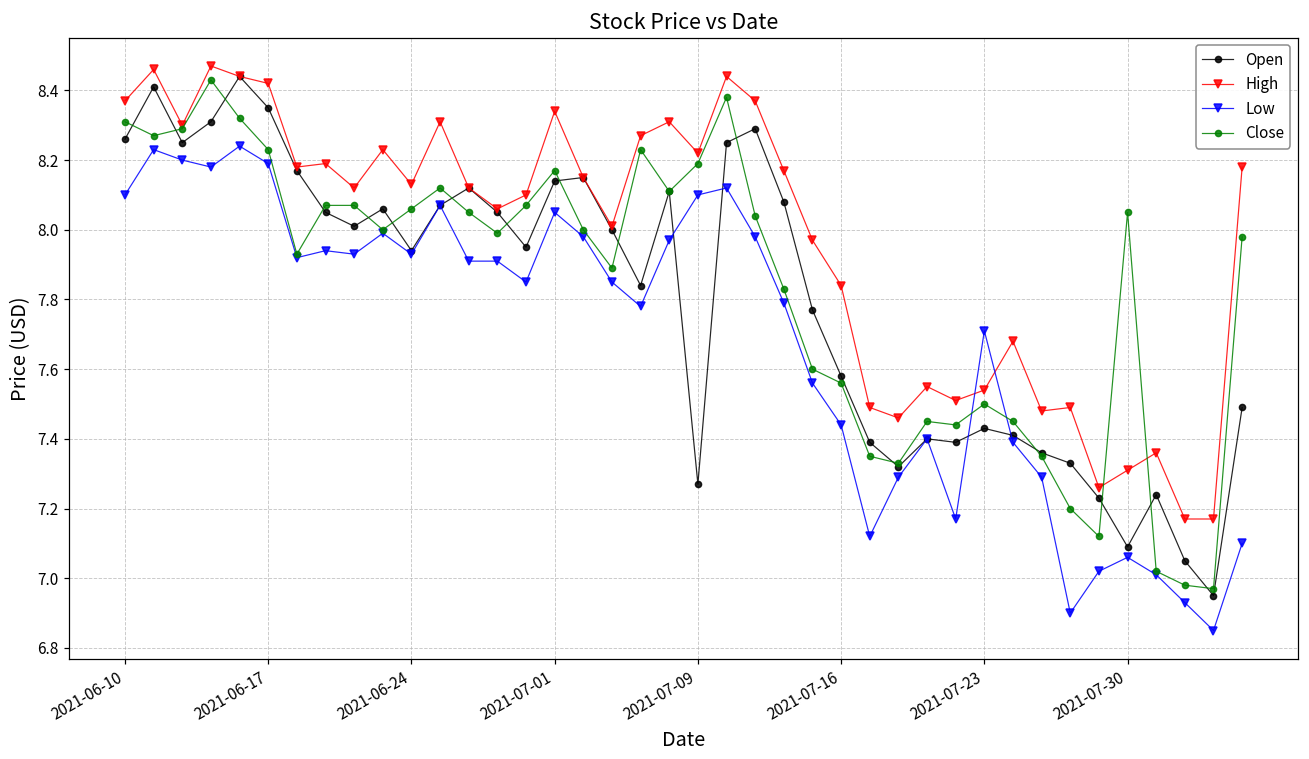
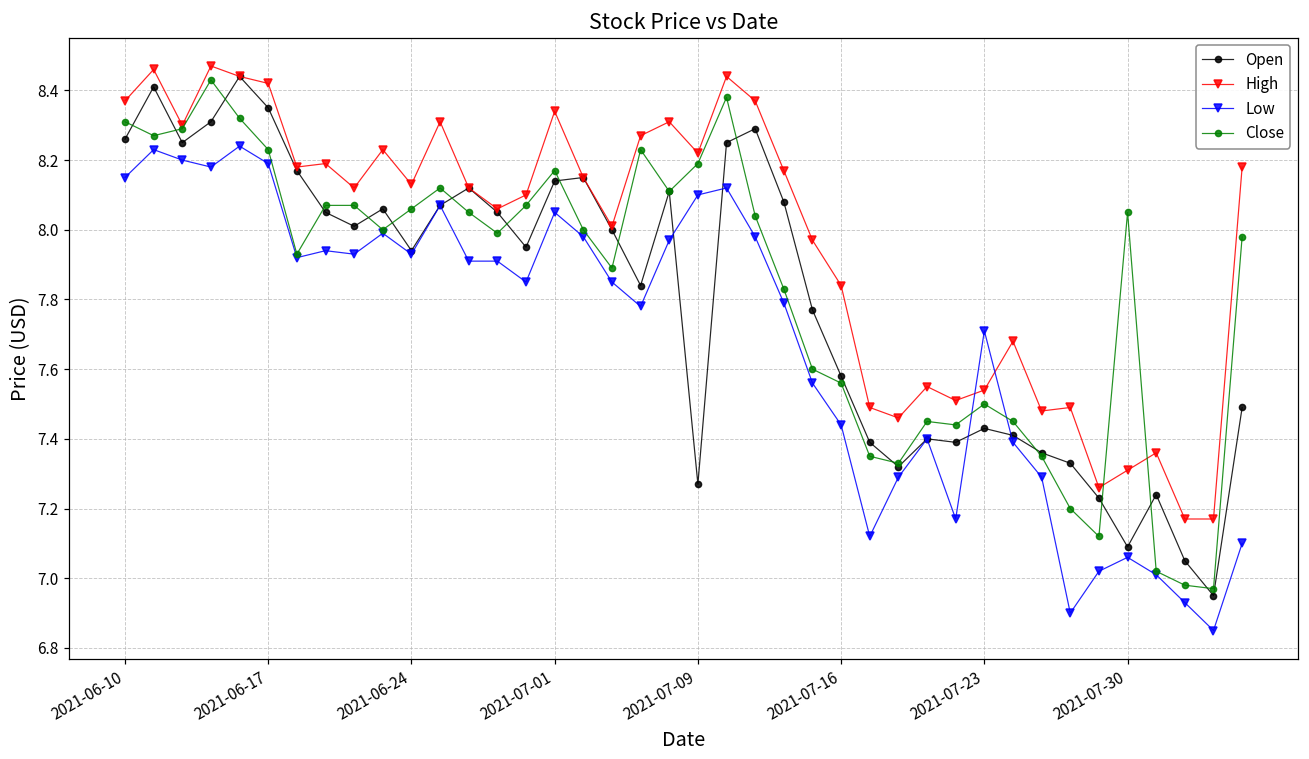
Low, 2021-06-10: 8.10 -> 8.15
